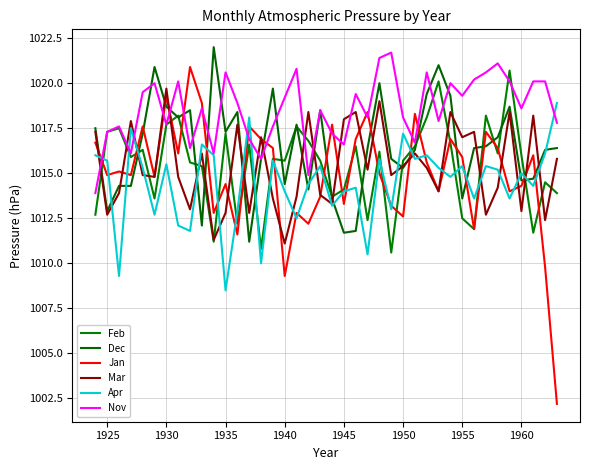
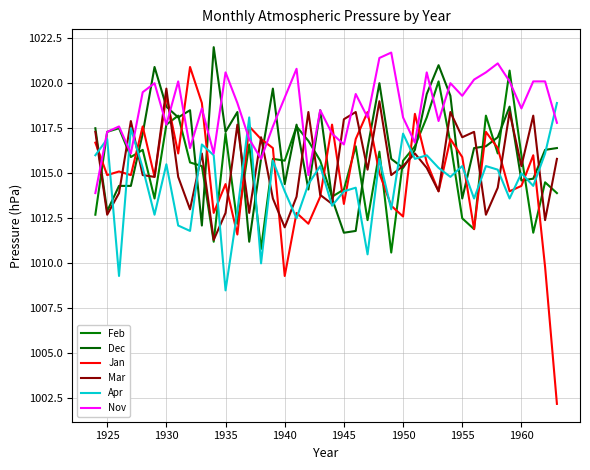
Apr, 1925: 1015.7 -> 1016.9
Mar, 1940: 1011.1 -> 1012.0
Mar, 1960: 1012.9 -> 1015.4
